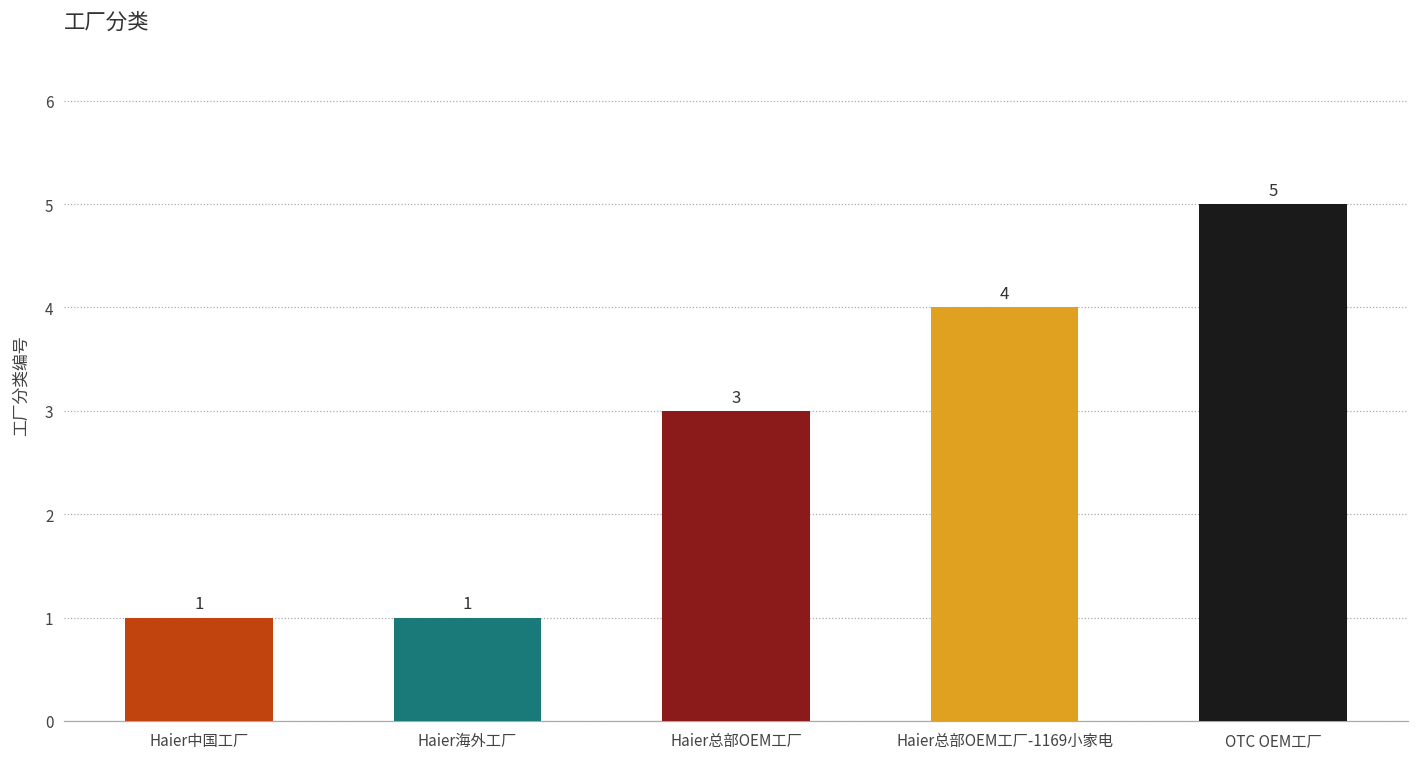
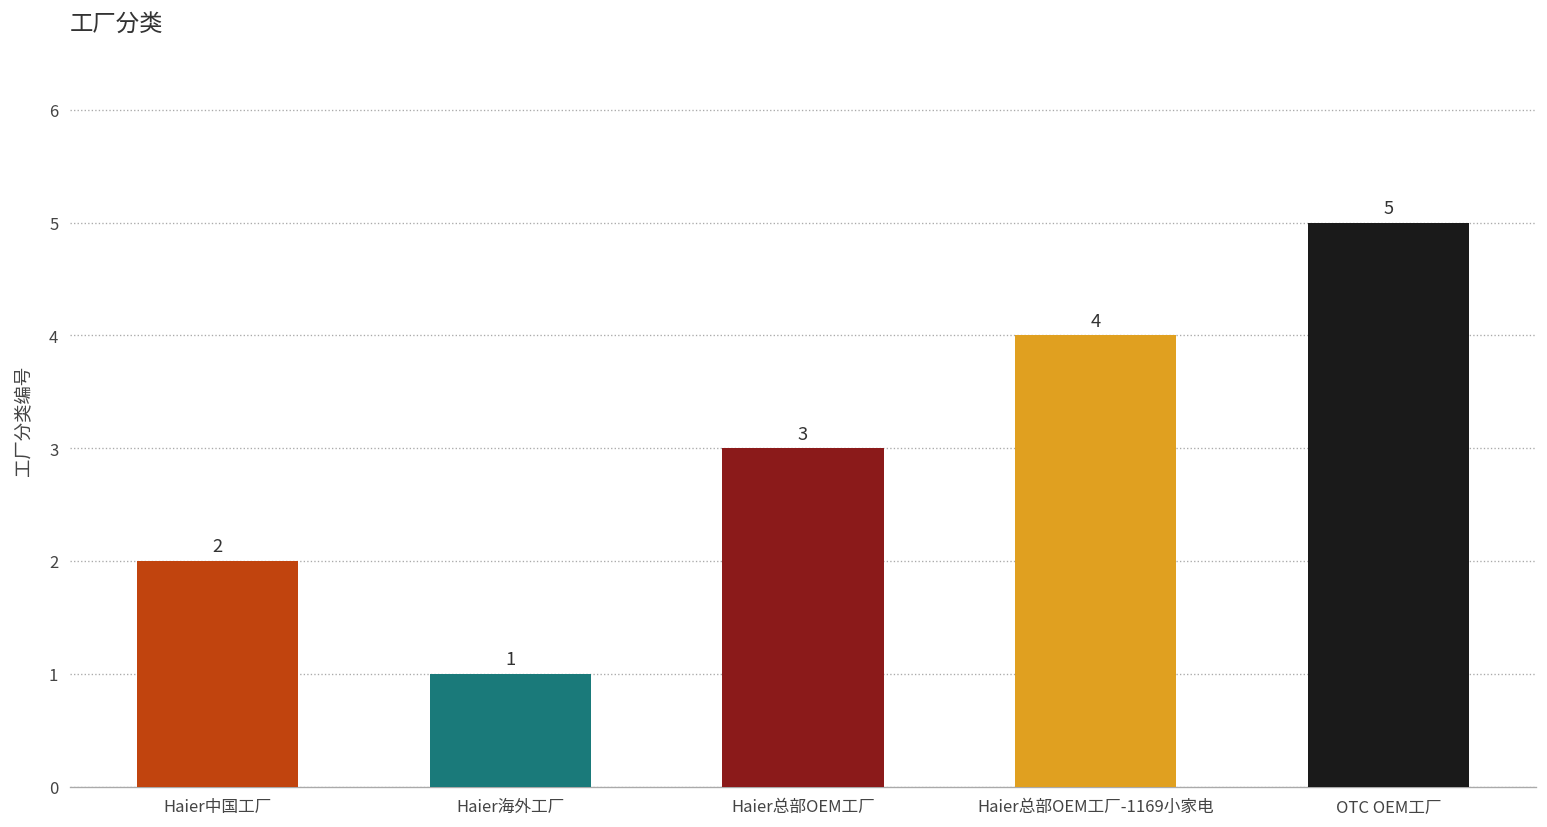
Haier中国工厂: 1 -> 2
